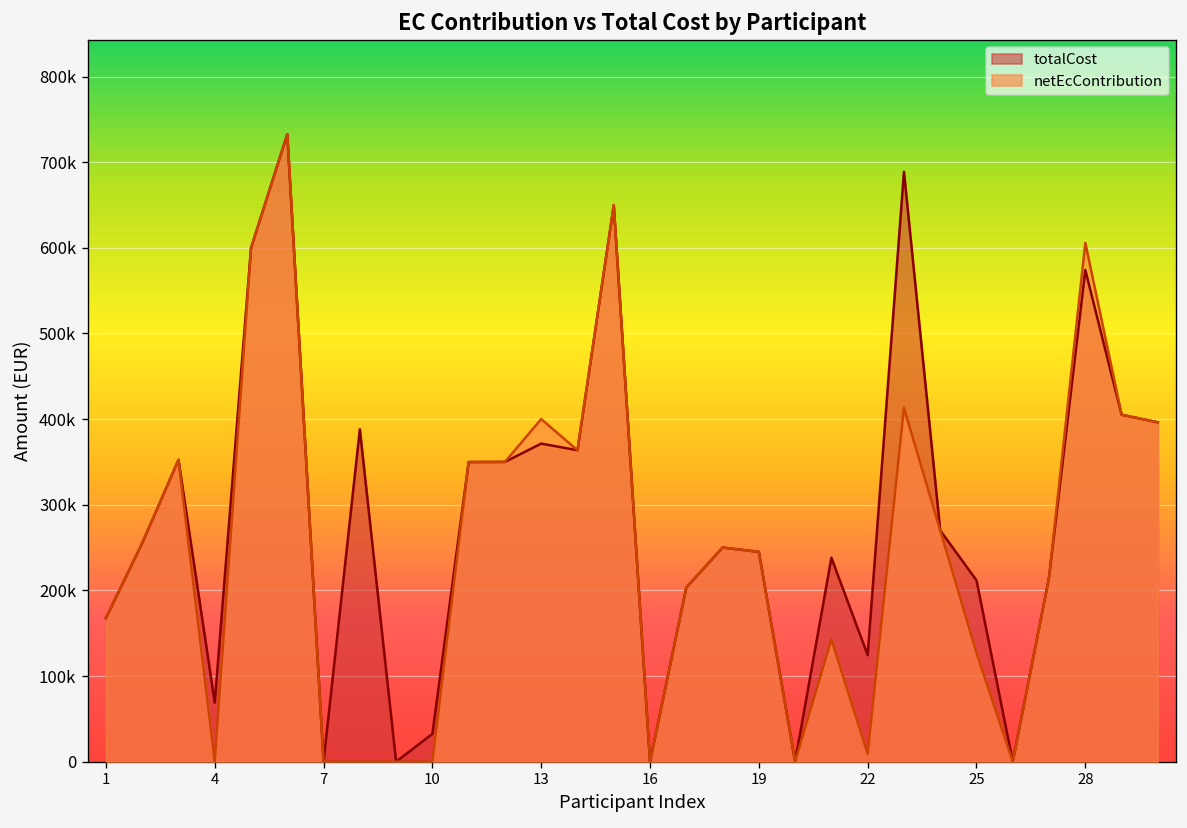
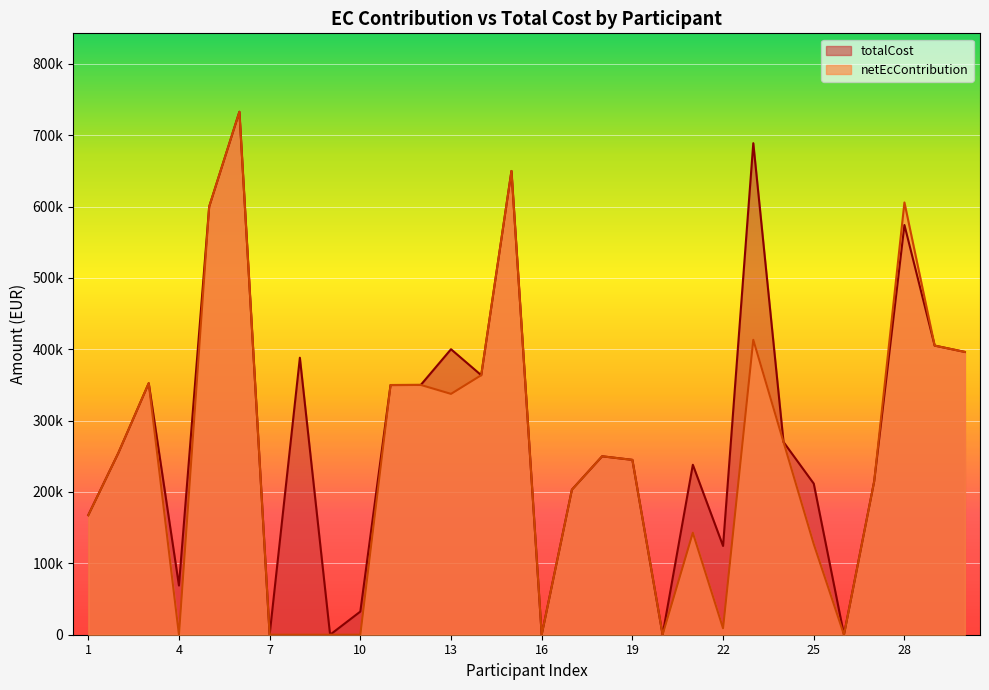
totalCost, 13: 370000 -> 400000
netEcContribution, 13: 400000 -> 340000
